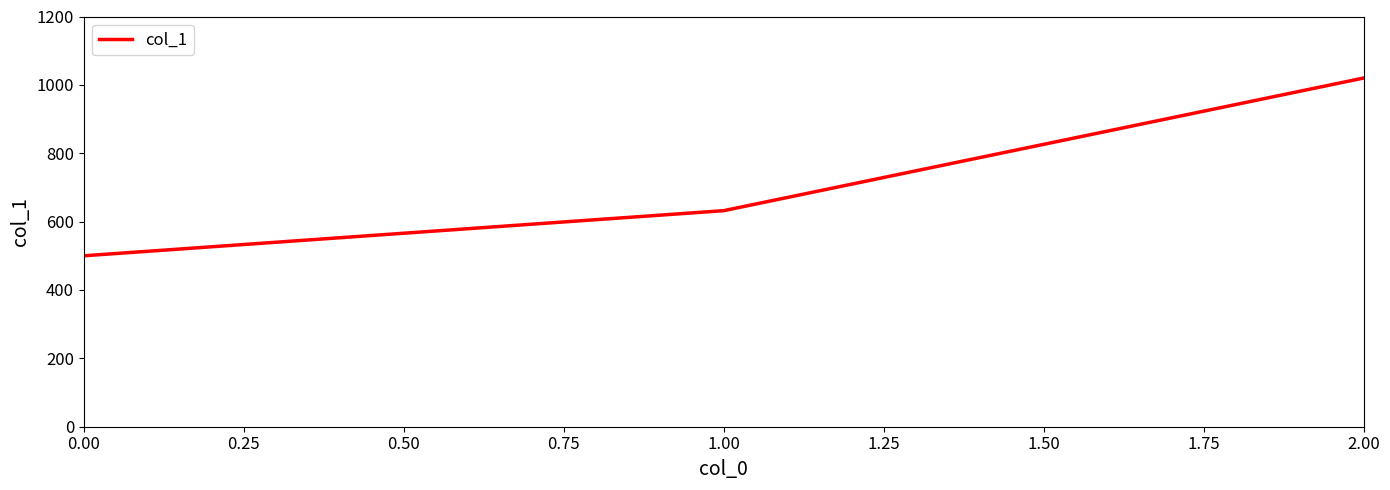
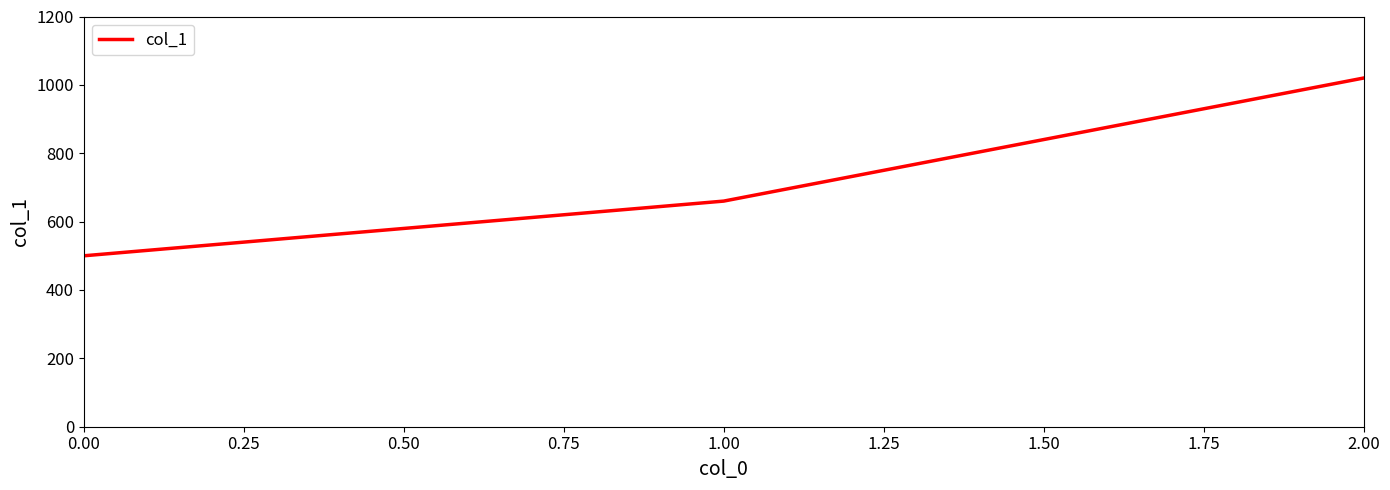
1.00: 630 -> 660
